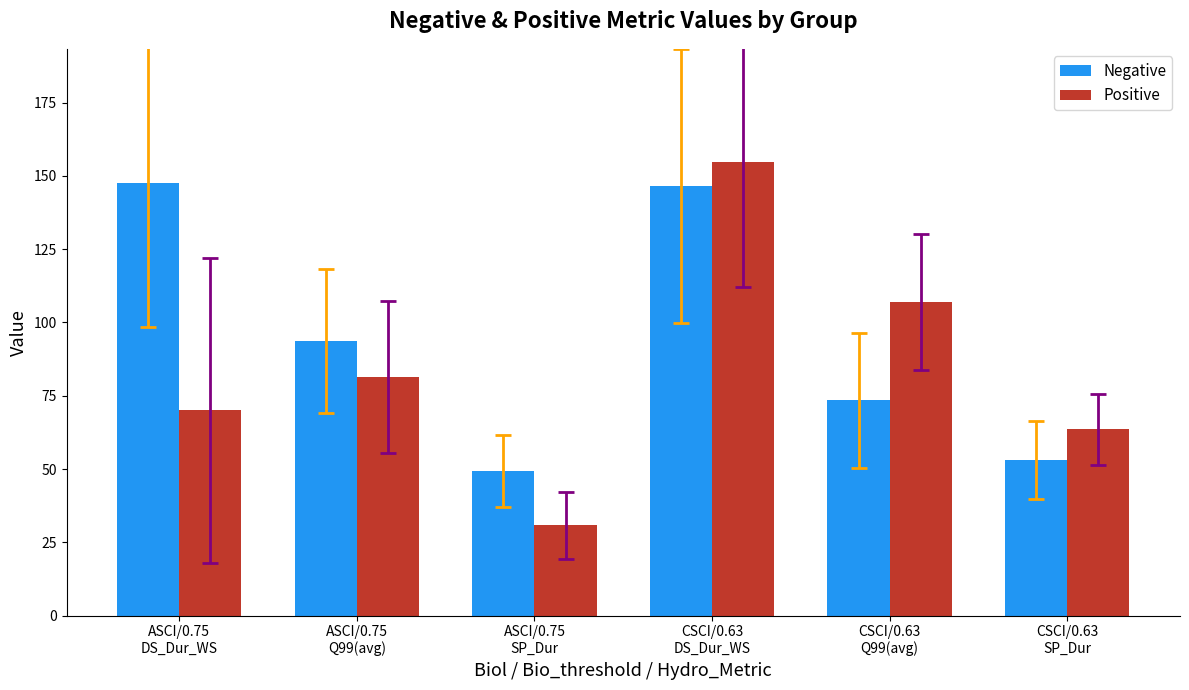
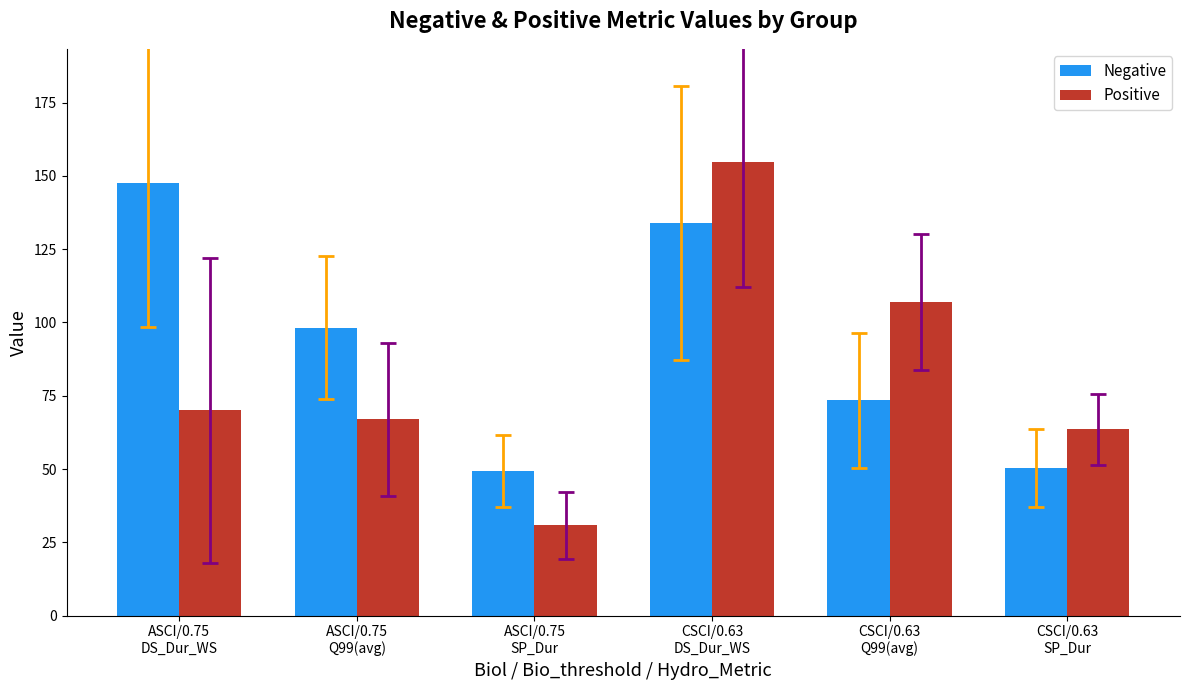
Negative, ASCI/0.75 Q99(avg): 94 -> 98
Positive, ASCI/0.75 Q99(avg): 81 -> 67
Negative, CSCI/0.63 DS_Dur_WS: 147 -> 134
Negative, CSCI/0.63 SP_Dur: 53 -> 50
